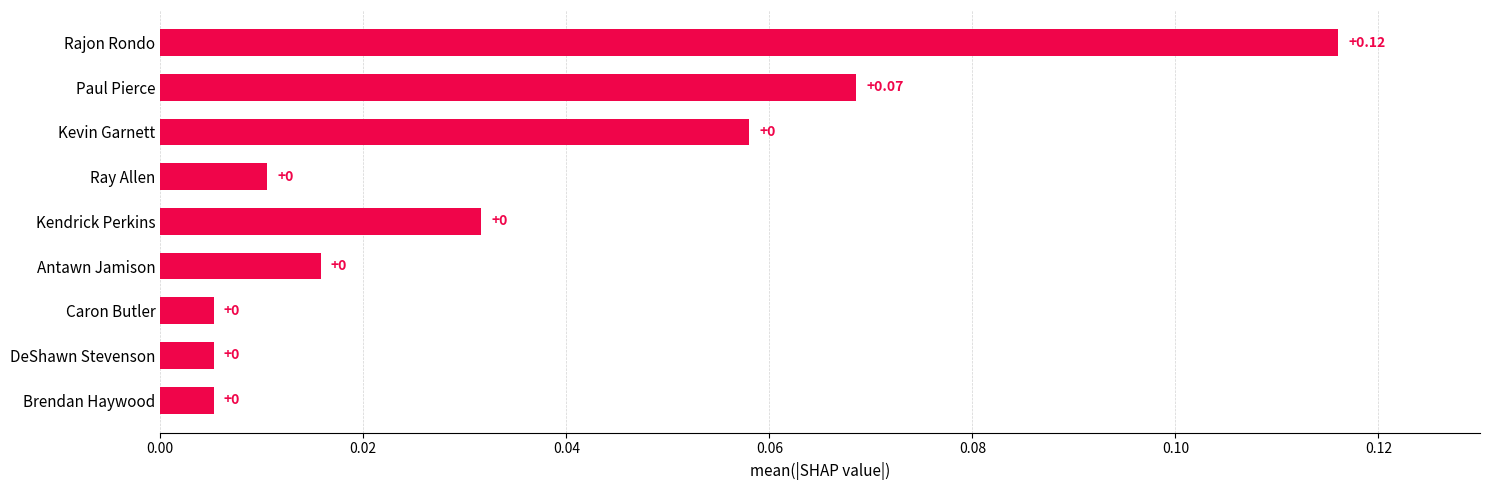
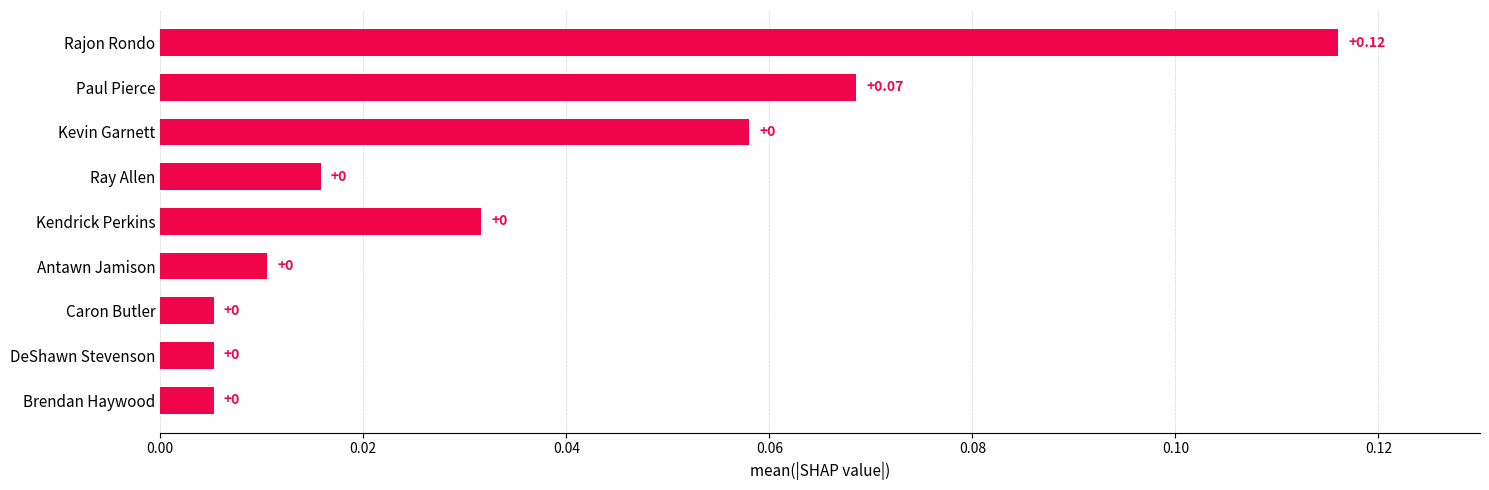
Ray Allen: 0.0105 -> 0.0158
Antawn Jamison: 0.0158 -> 0.0105
